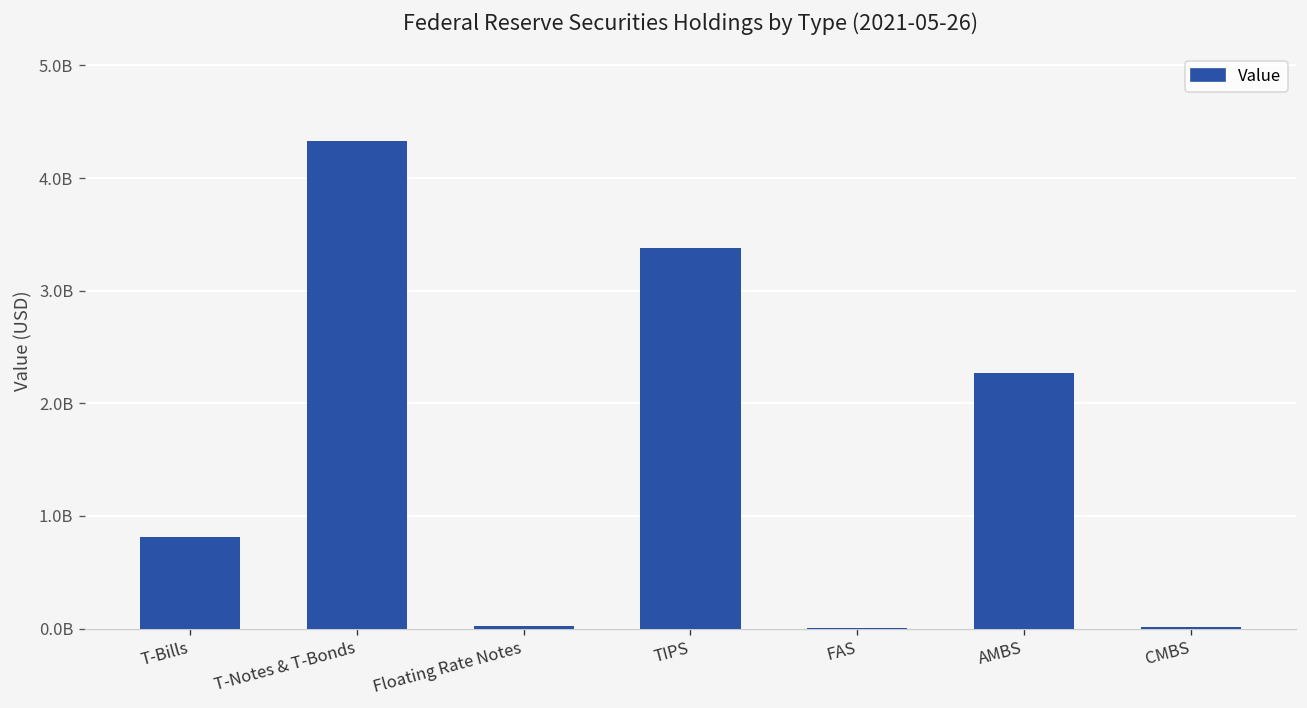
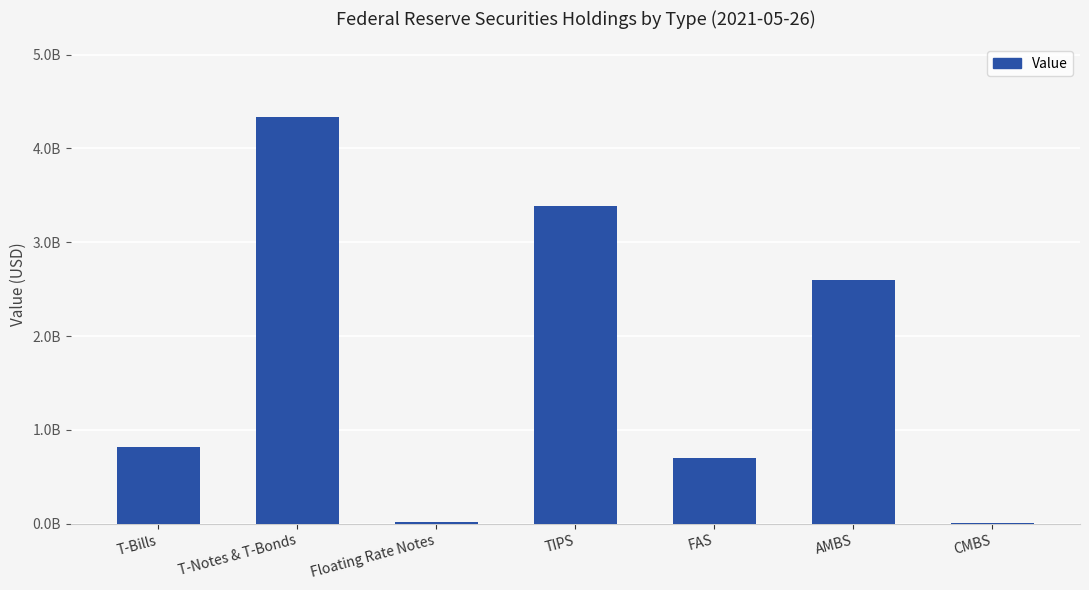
FAS: 0 -> 700000000
AMBS: 2300000000 -> 2600000000
